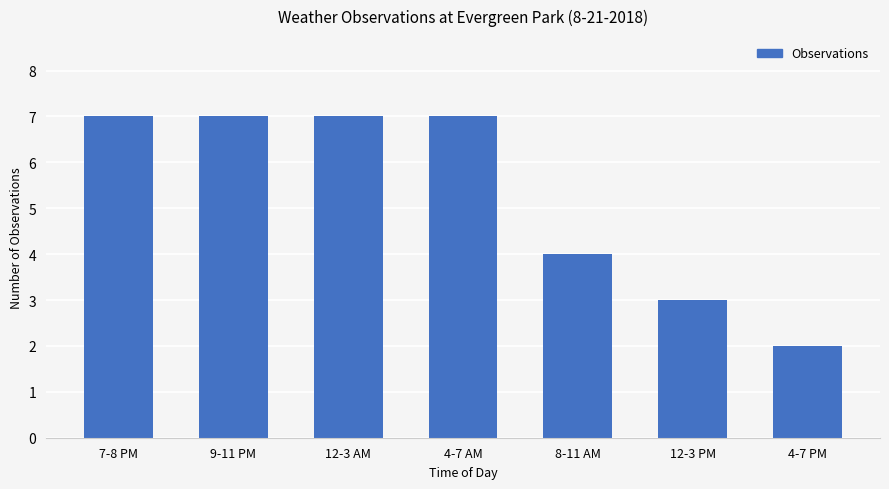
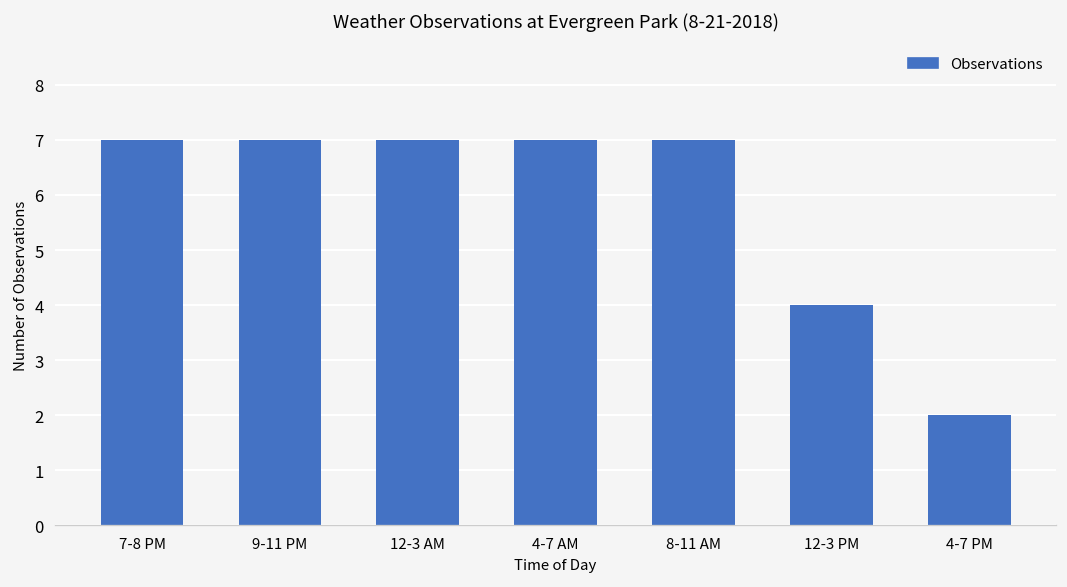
8-11 AM: 4 -> 7
12-3 PM: 3 -> 4
